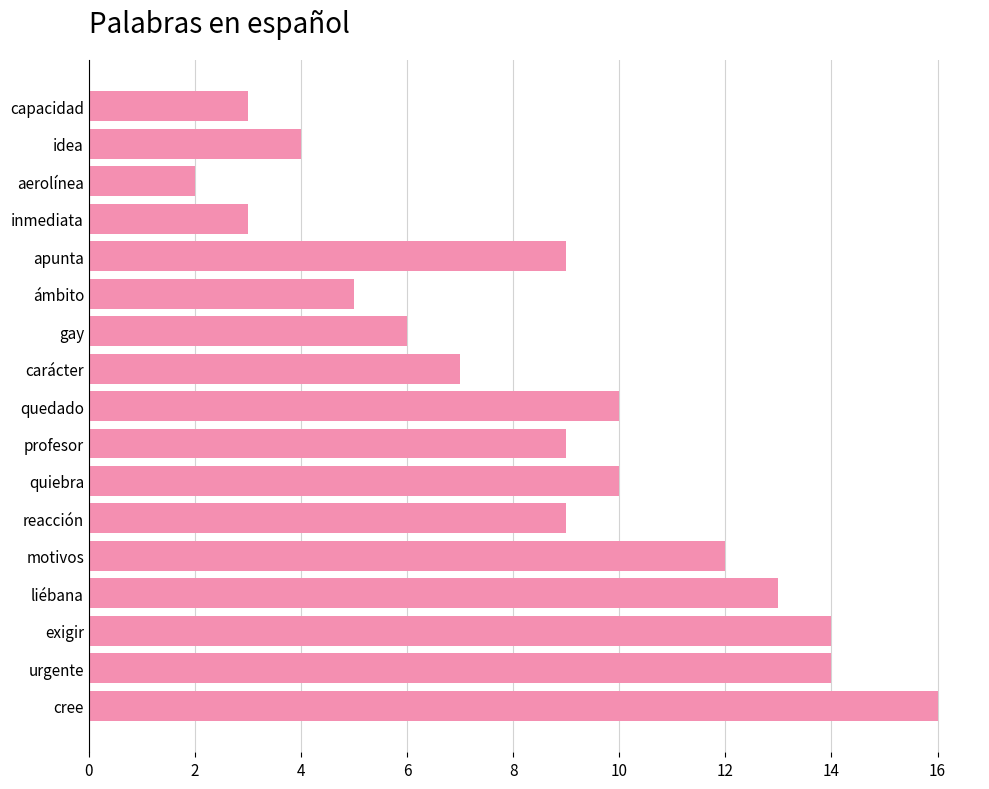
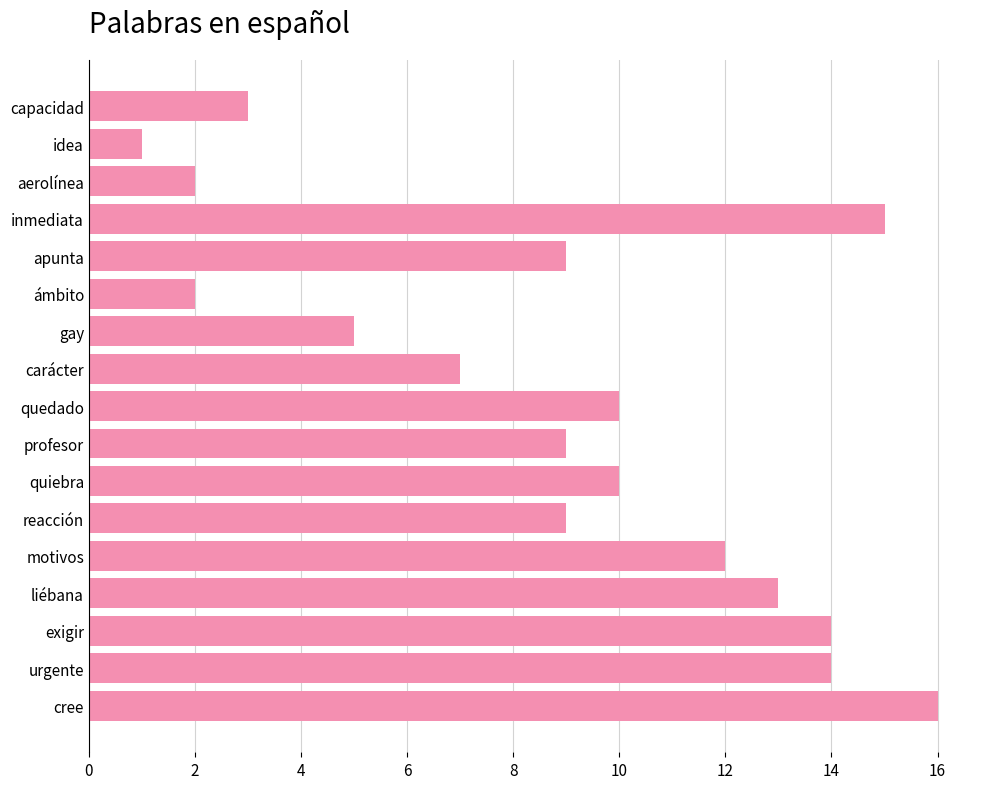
idea: 4 -> 1
inmediata: 3 -> 15
ámbito: 5 -> 2
gay: 6 -> 5
